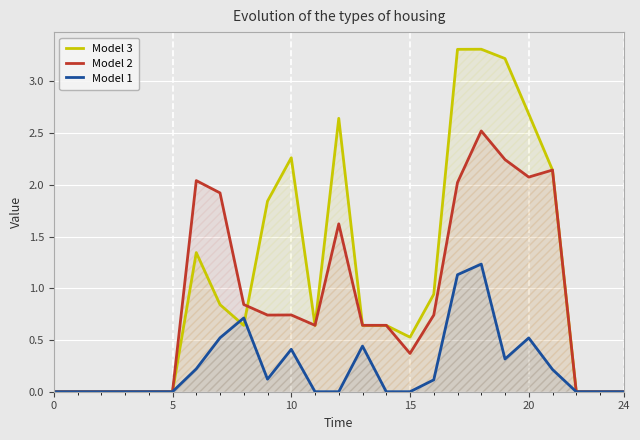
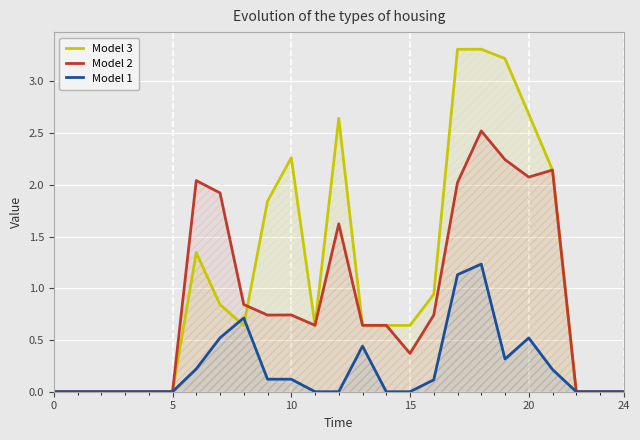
Model 1, 10: 0.41 -> 0.12
Model 3, 15: 0.53 -> 0.64
